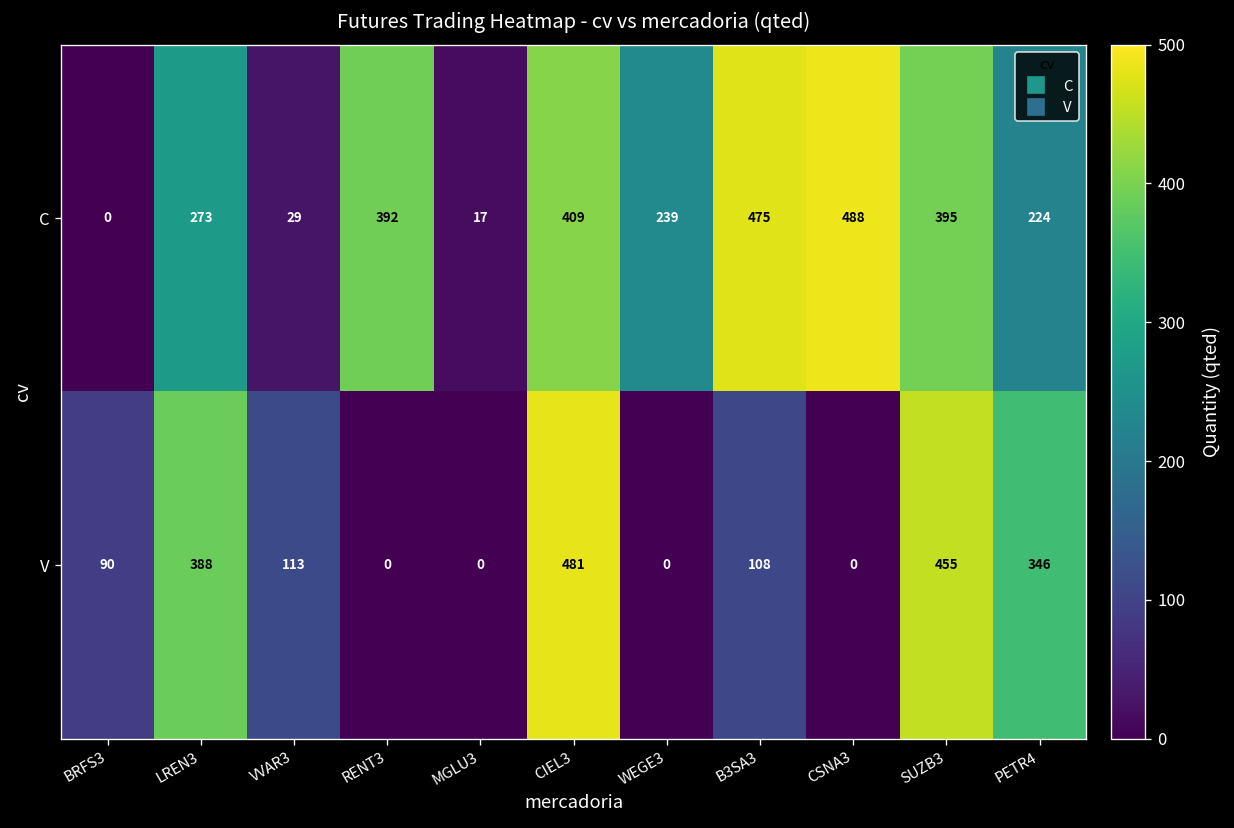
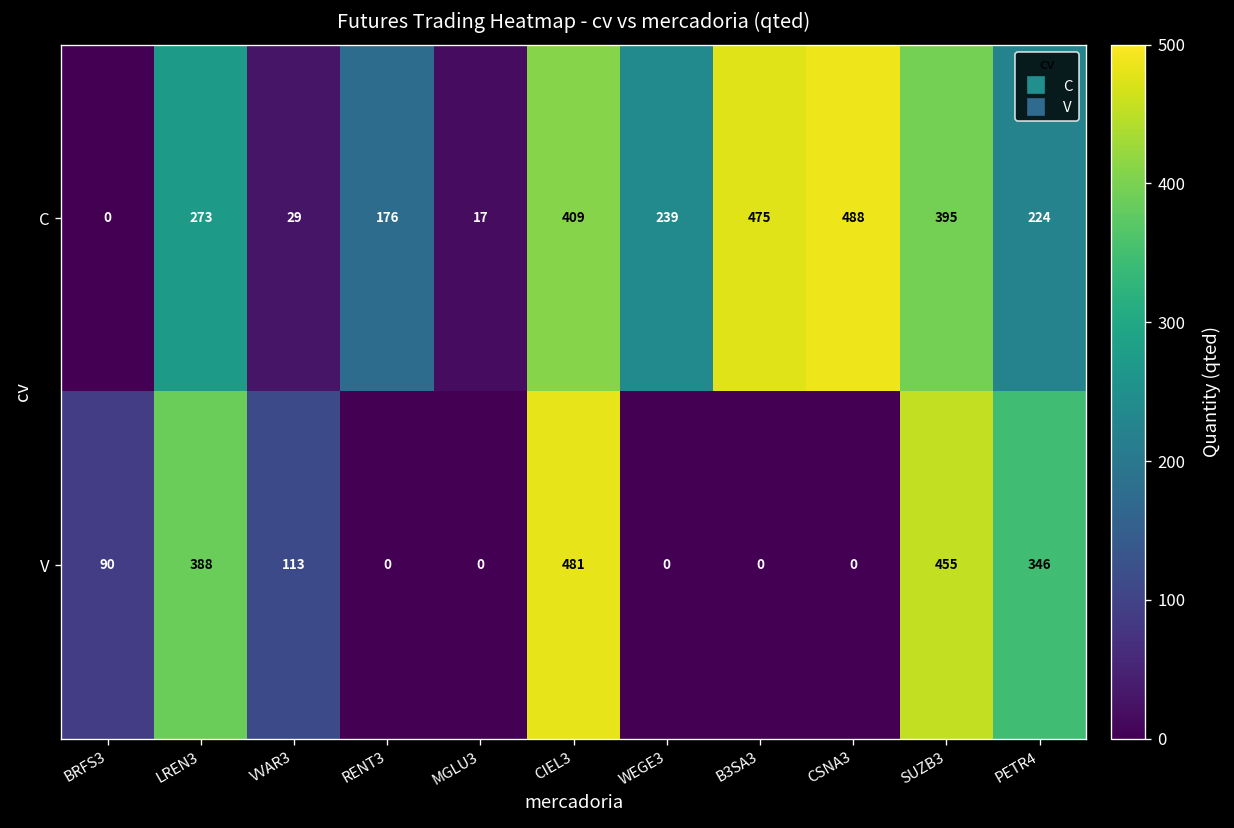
C, RENT3: 392 -> 176
V, B3SA3: 108 -> 0
